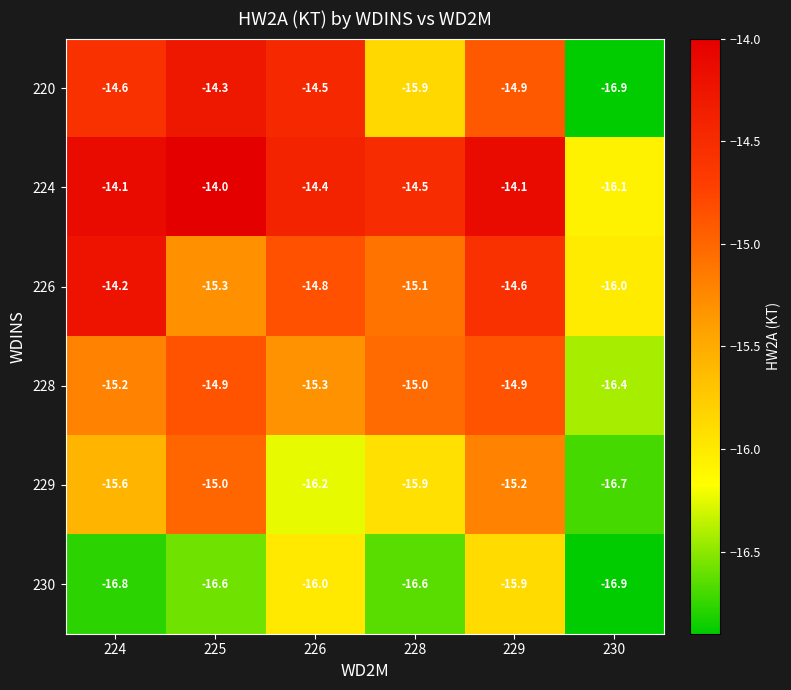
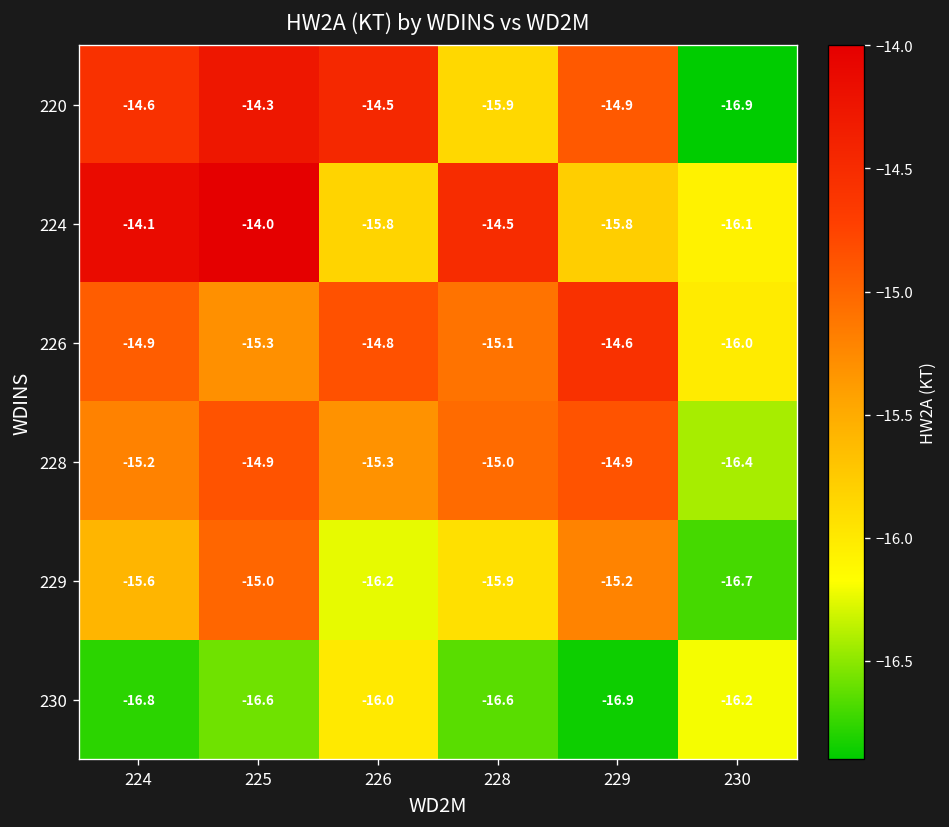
224, 226: -14.4 -> -15.8
224, 229: -14.1 -> -15.8
226, 224: -14.2 -> -14.9
230, 229: -15.9 -> -16.9
230, 230: -16.9 -> -16.2
